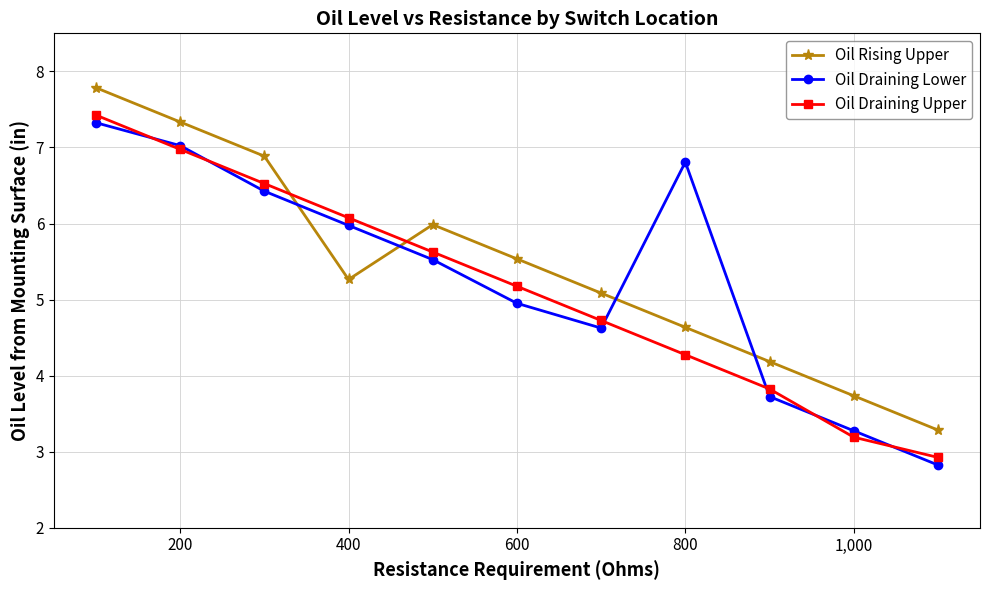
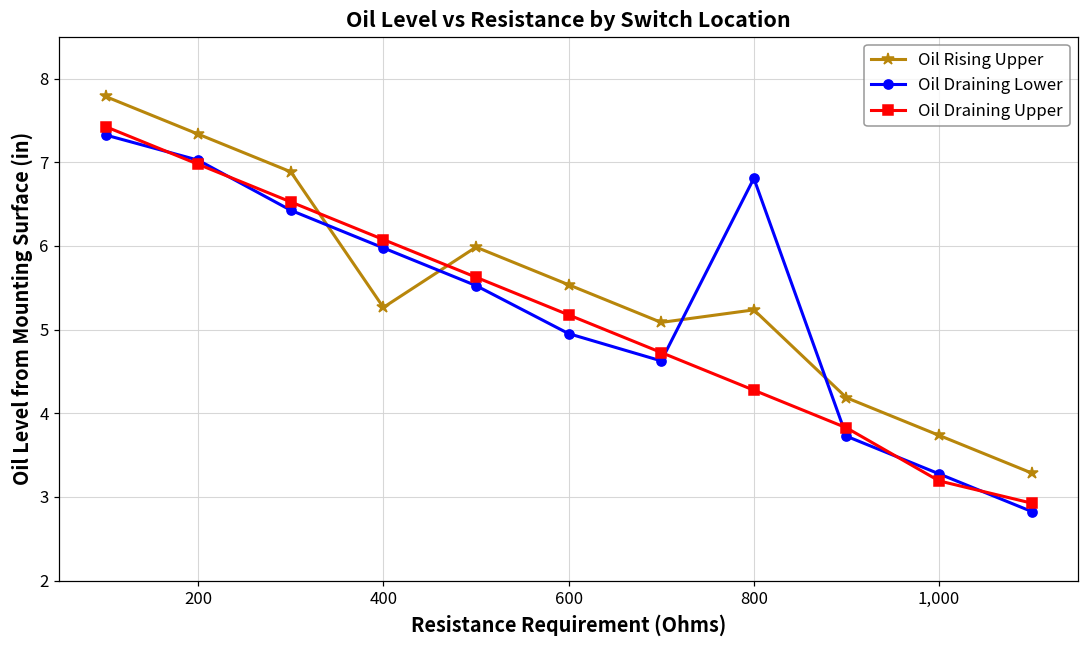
Oil Rising Upper, 800: 4.6 -> 5.2
